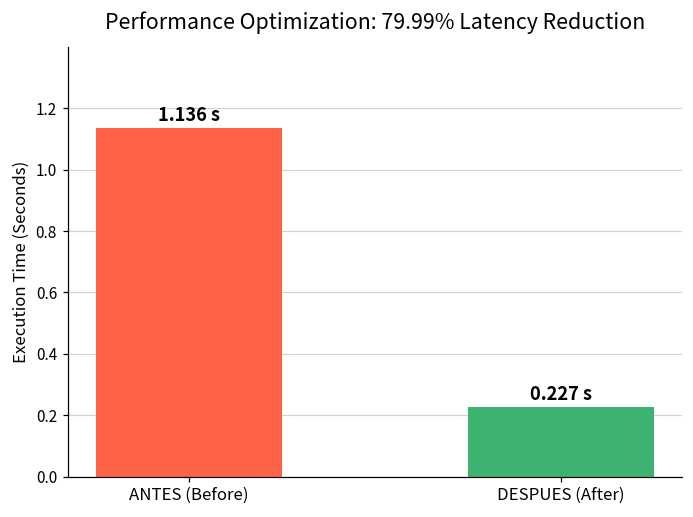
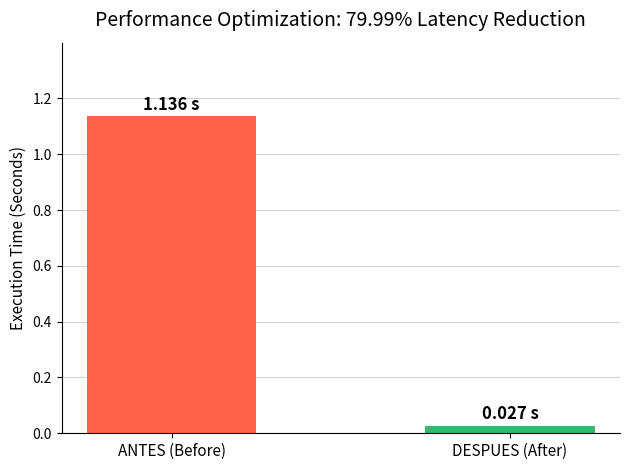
DESPUES (After): 0.227 -> 0.027
